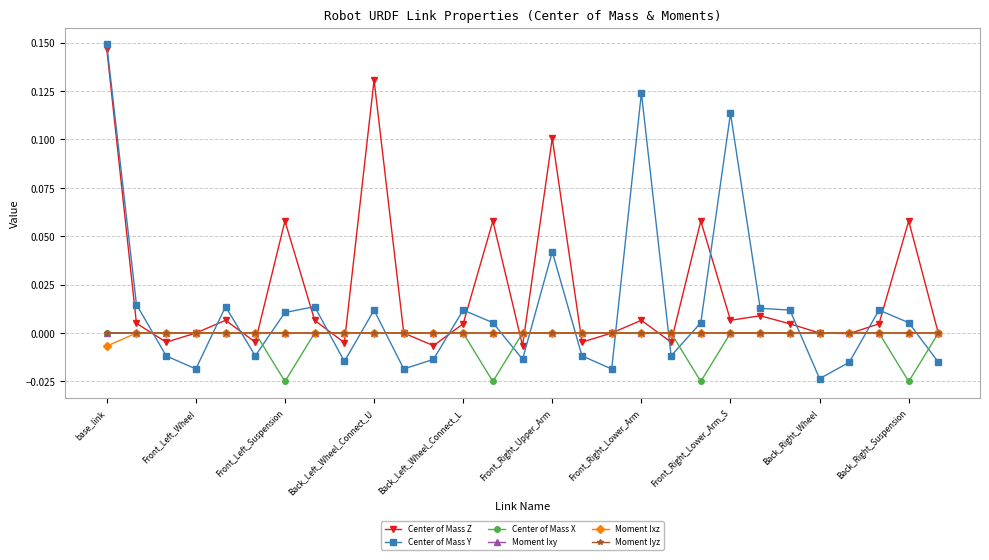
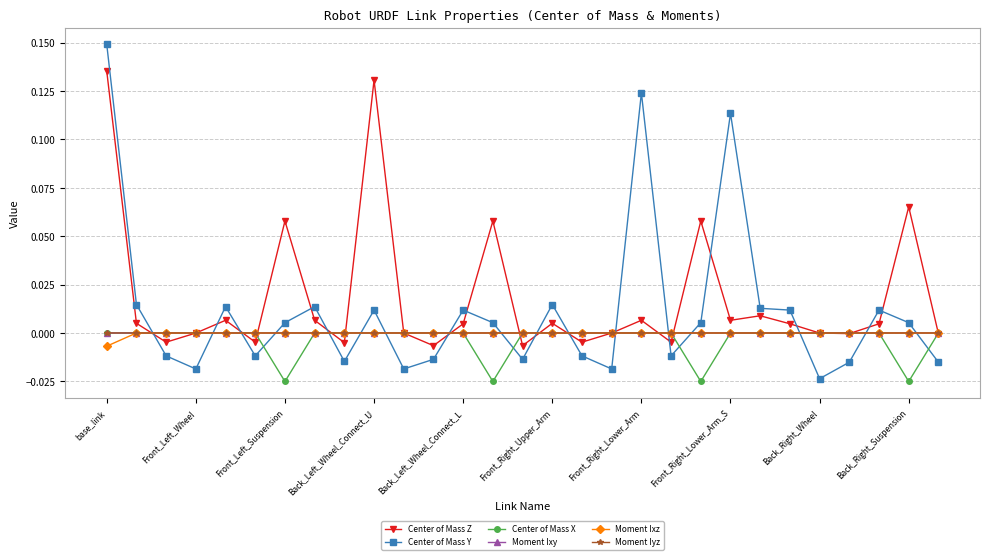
Center of Mass Z, base_link: 0.147 -> 0.135
Center of Mass Y, Front_Left_Suspension: 0.011 -> 0.005
Center of Mass Z, Front_Right_Upper_Arm: 0.101 -> 0.005
Center of Mass Y, Front_Right_Upper_Arm: 0.042 -> 0.015
Center of Mass Z, Back_Right_Suspension: 0.058 -> 0.065
